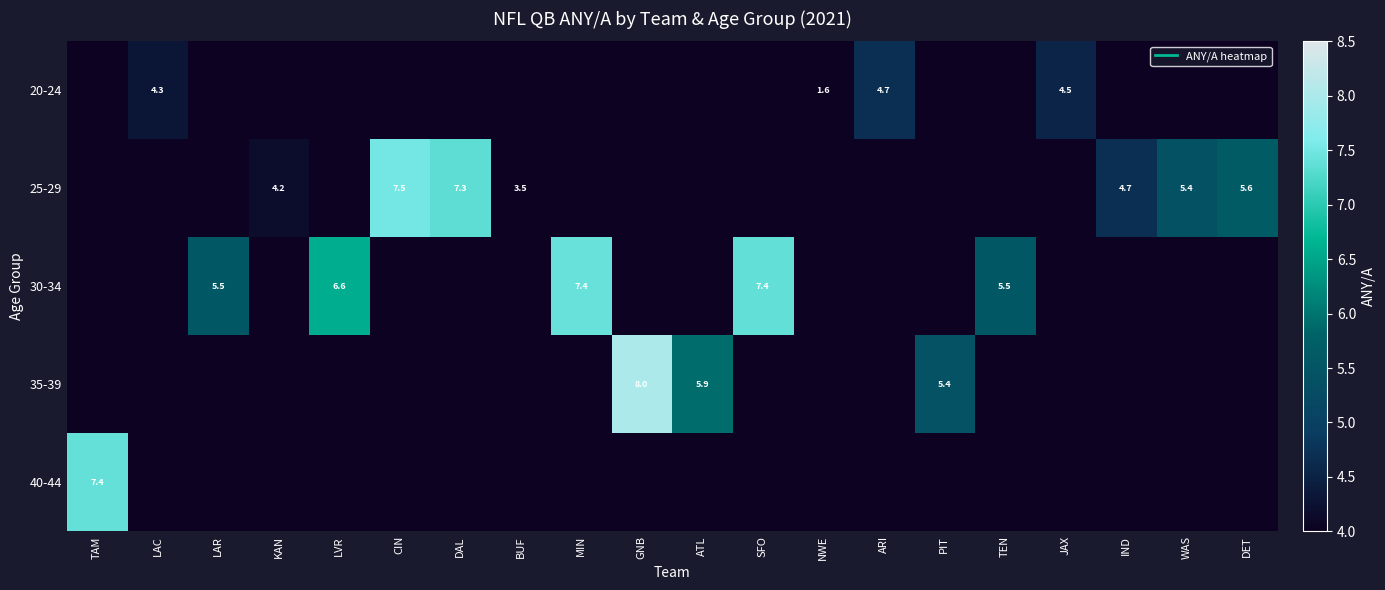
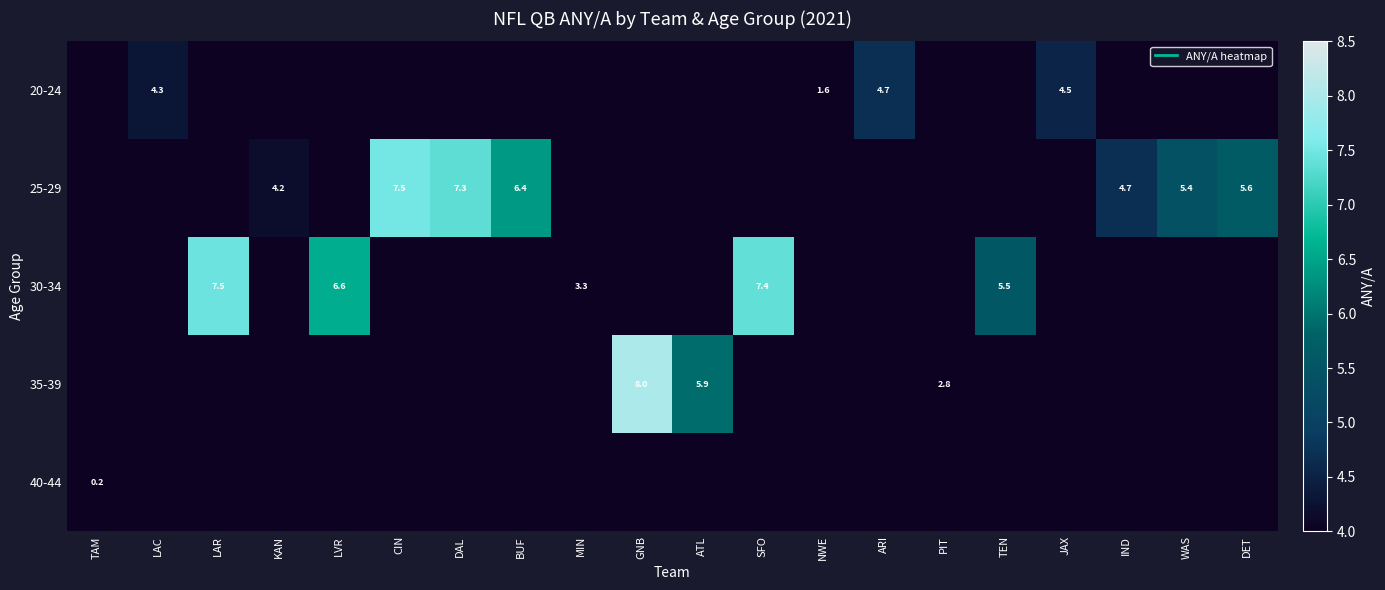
25-29, BUF: 3.5 -> 6.4
30-34, LAR: 5.5 -> 7.5
30-34, MIN: 7.4 -> 3.3
35-39, PIT: 5.4 -> 2.8
40-44, TAM: 7.4 -> 0.2
